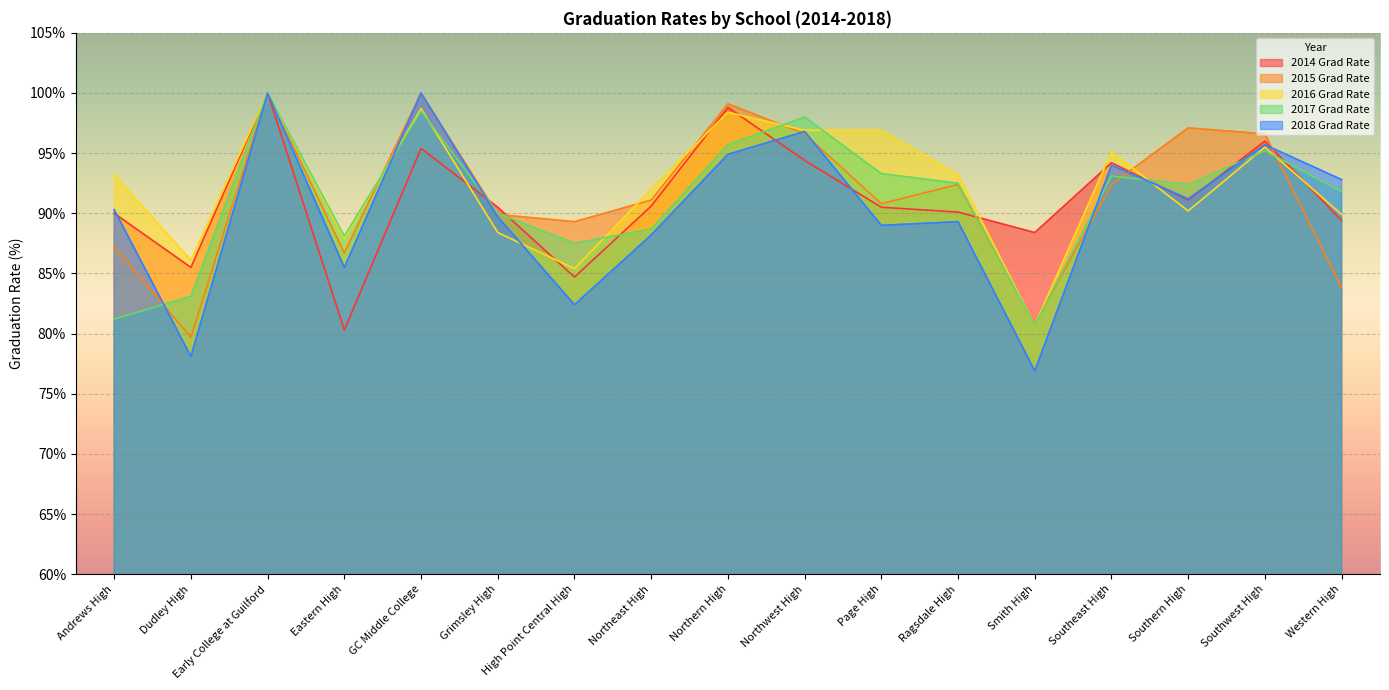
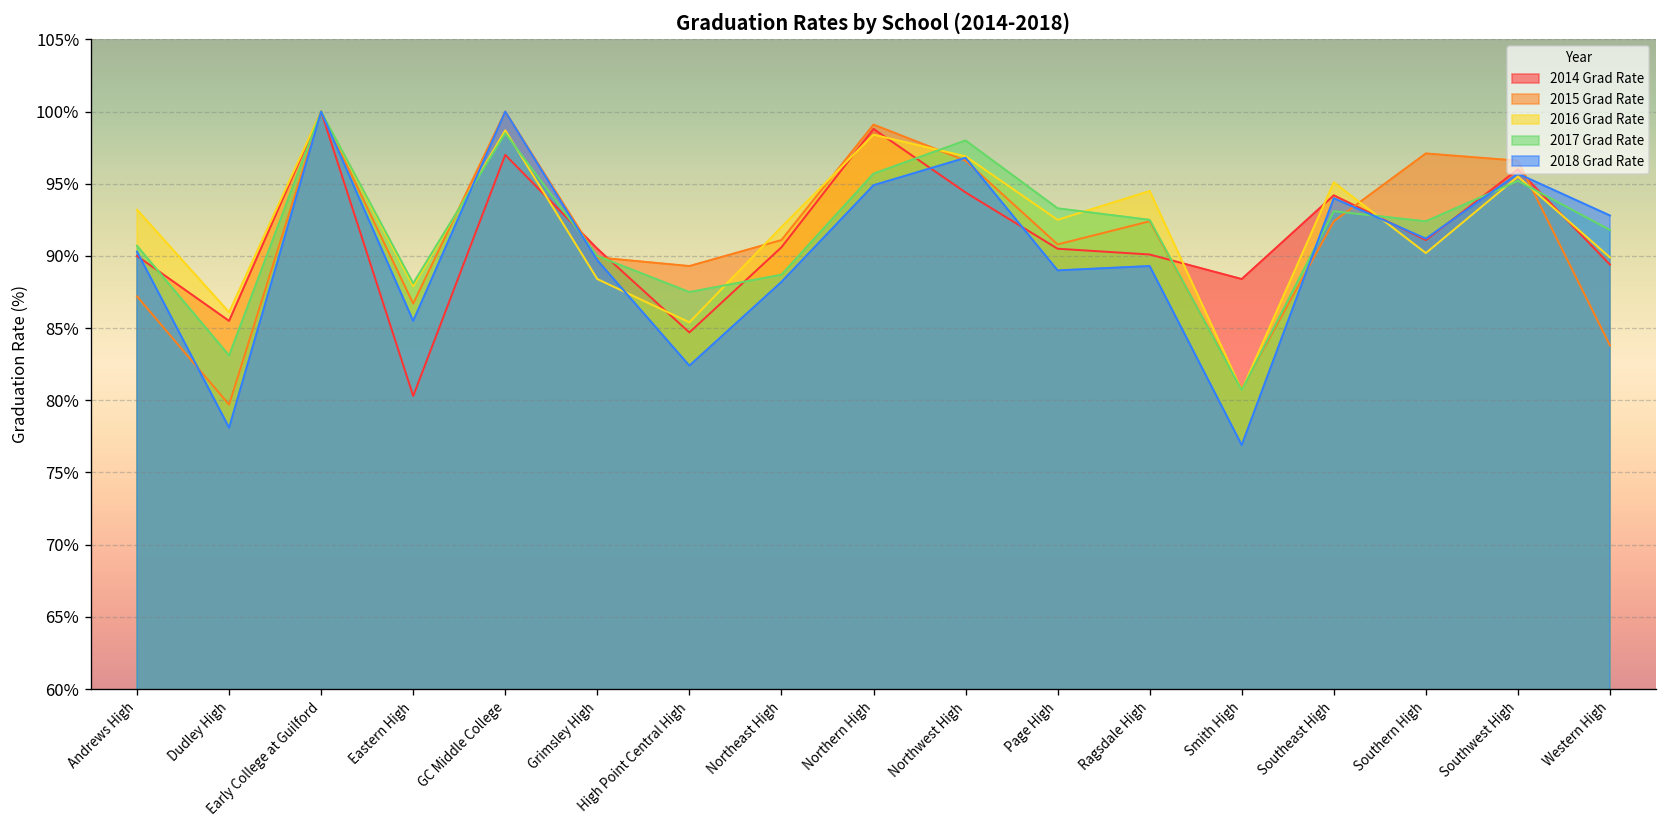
2017 Grad Rate, Andrews High: 81.2% -> 90.7%
2014 Grad Rate, GC Middle College: 95.4% -> 97.0%
2016 Grad Rate, Page High: 96.9% -> 92.5%
2016 Grad Rate, Ragsdale High: 93.2% -> 94.5%
